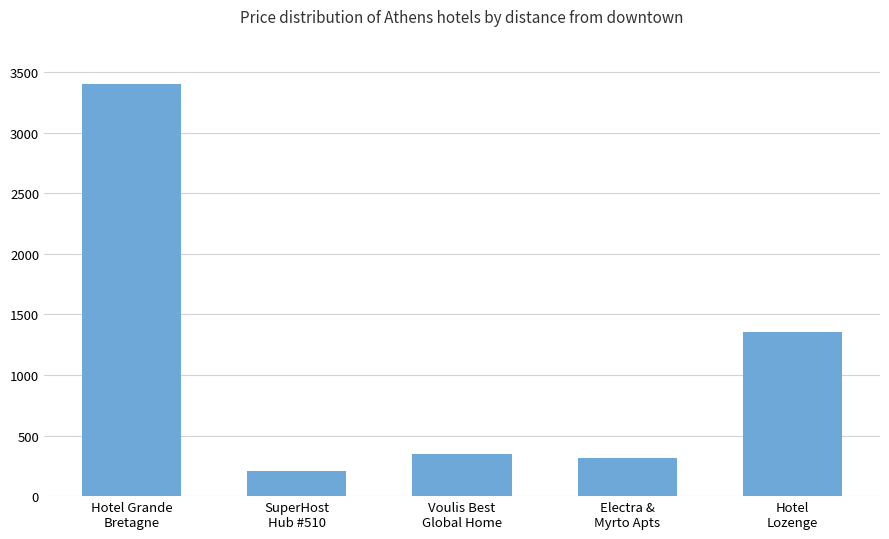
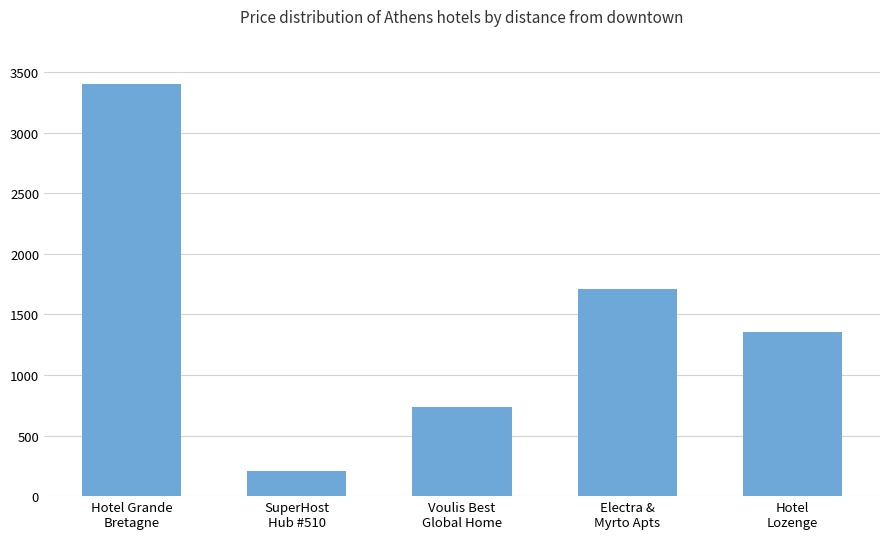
Voulis Best Global Home: 350 -> 740
Electra & Myrto Apts: 320 -> 1710
